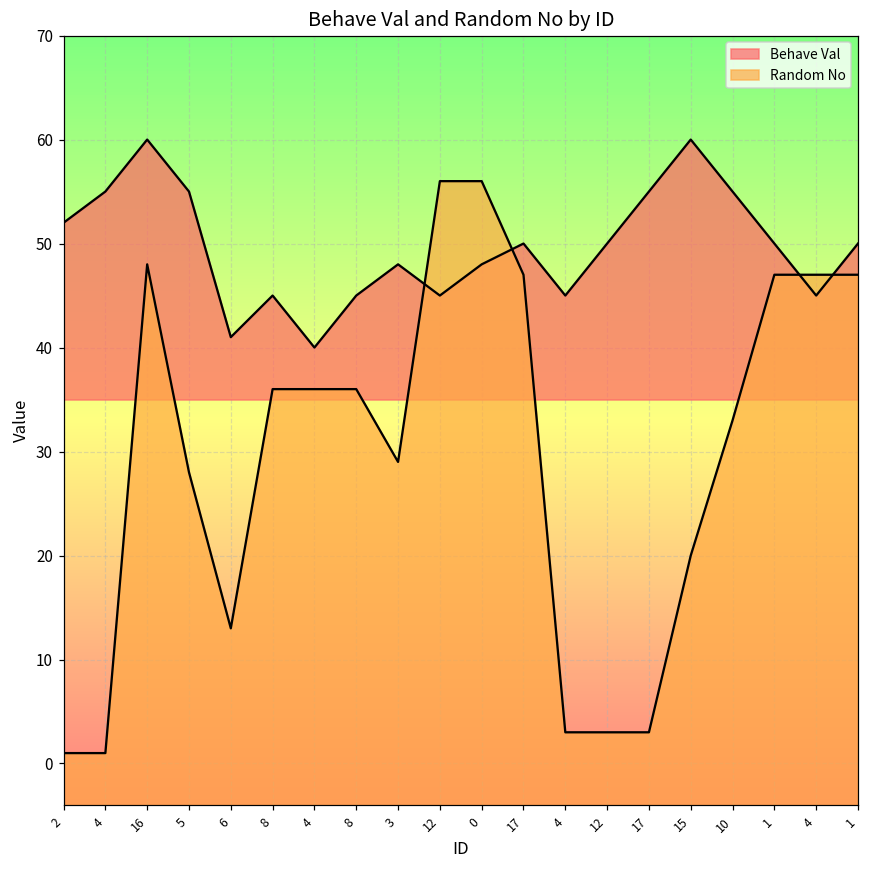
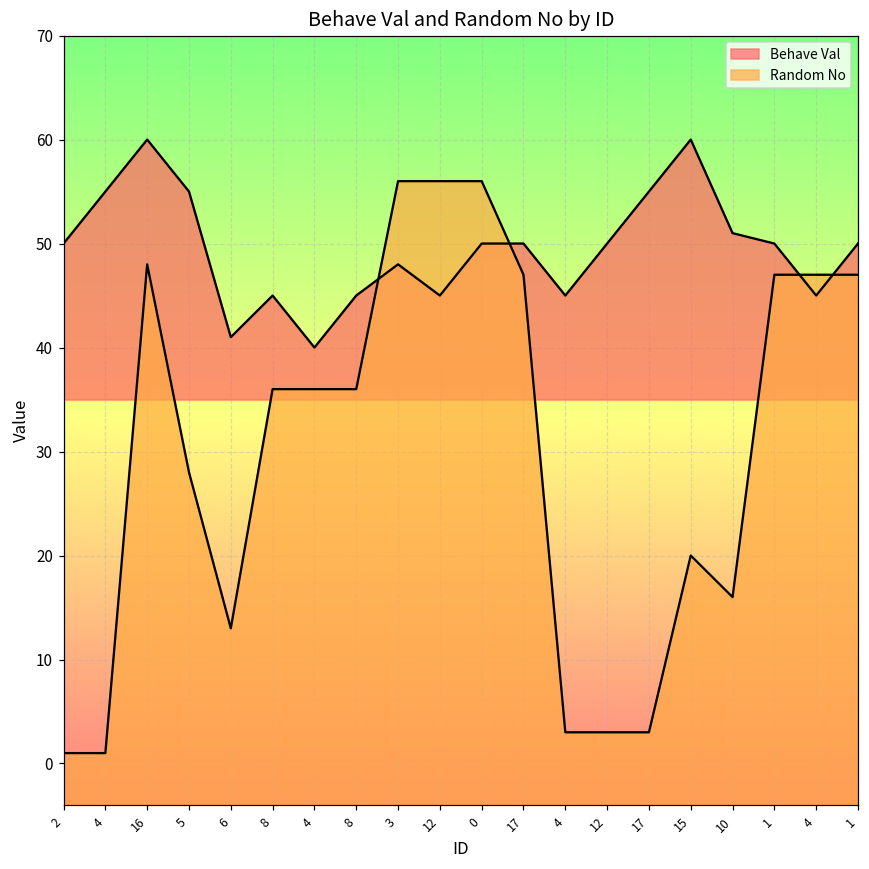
Behave Val, 2: 52 -> 50
Random No, 3: 29 -> 56
Behave Val, 0: 48 -> 50
Behave Val, 10: 55 -> 51
Random No, 10: 33 -> 16
